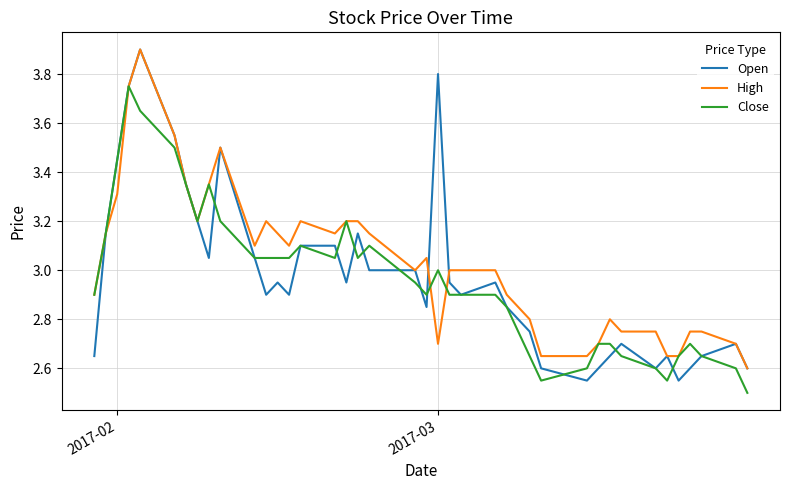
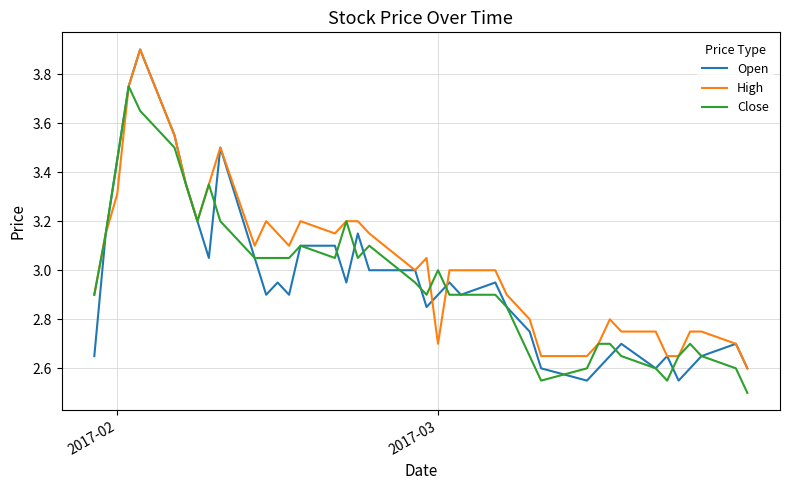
Open, 2017-03: 3.8 -> 2.9
